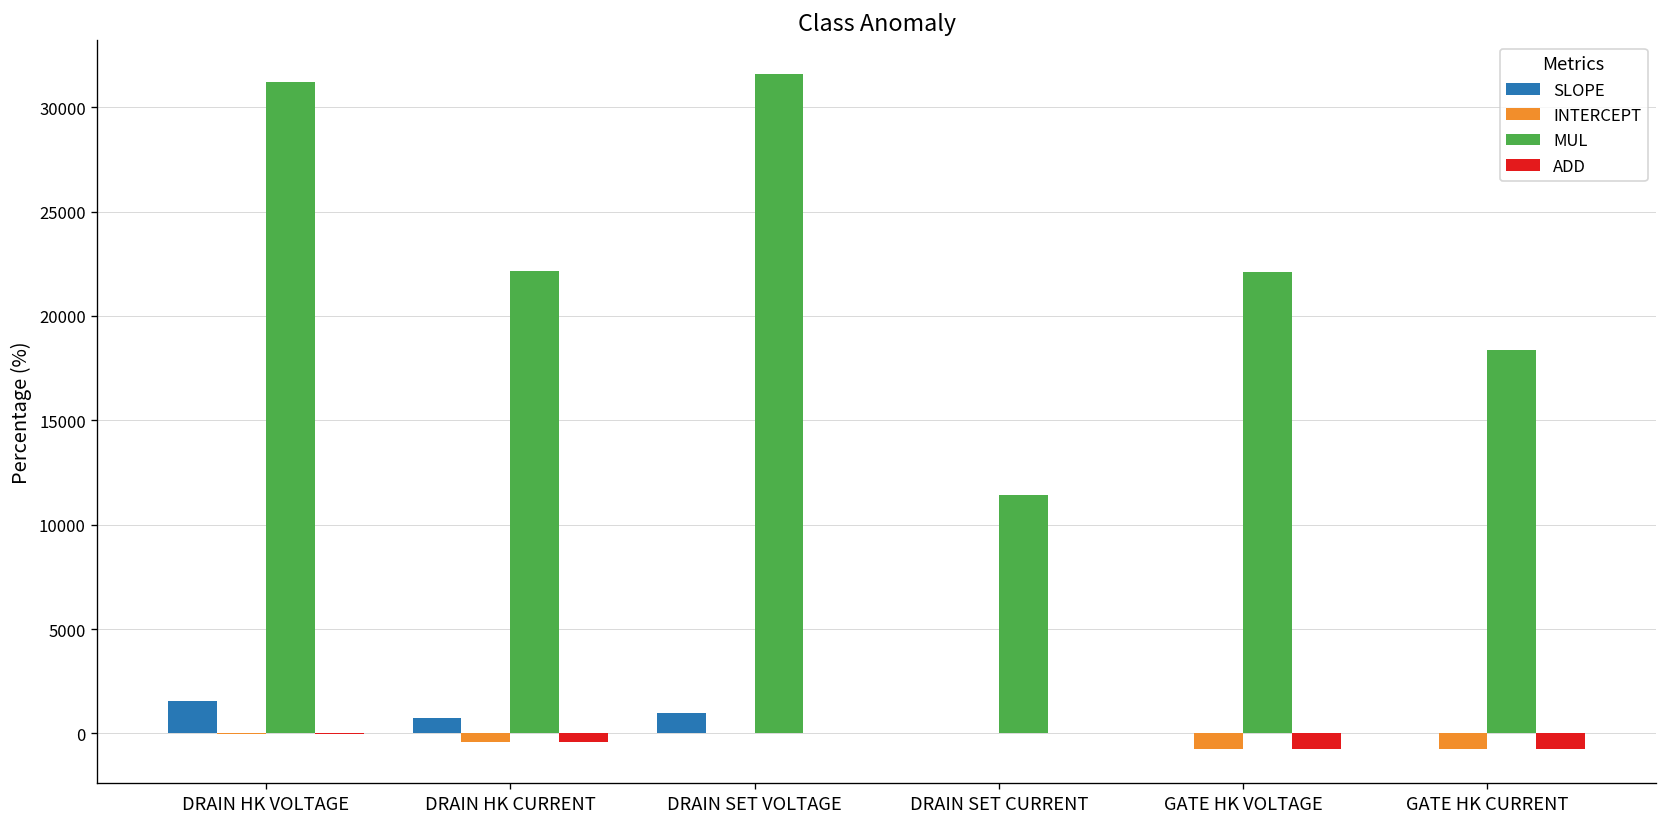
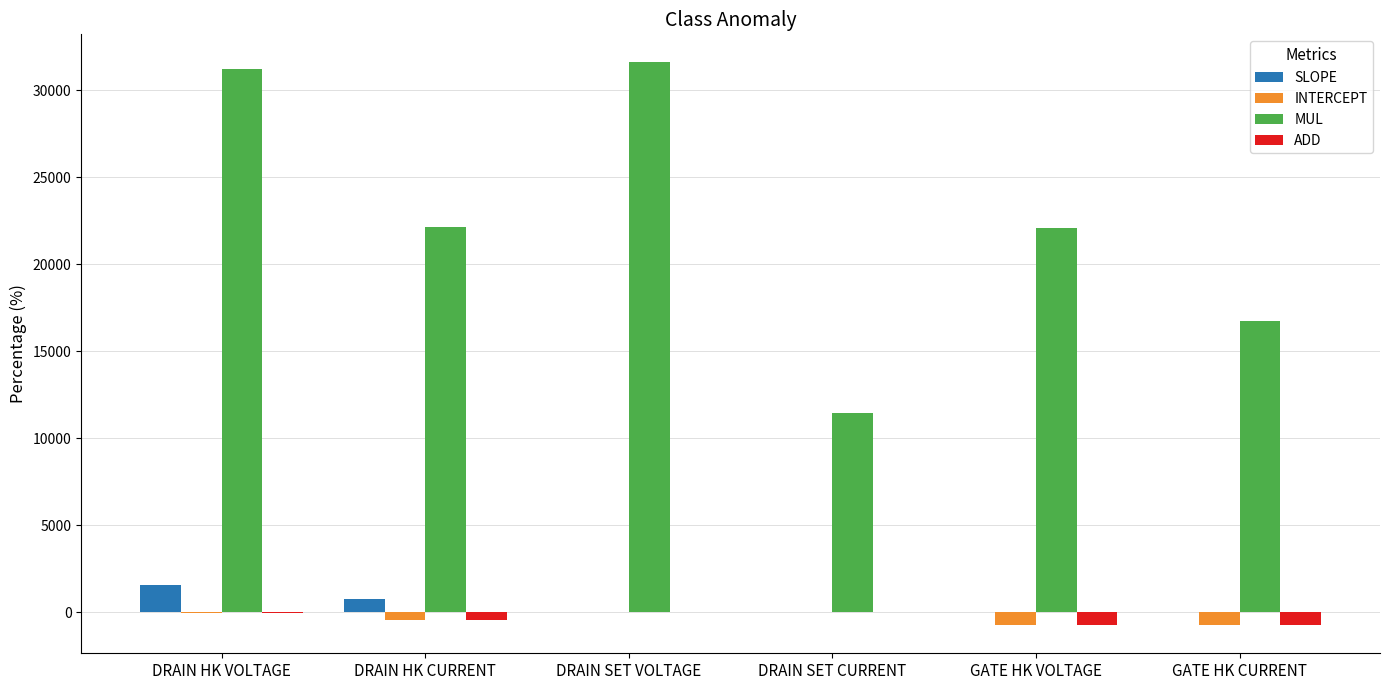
SLOPE, DRAIN SET VOLTAGE: 1000 -> 0
MUL, GATE HK CURRENT: 18400 -> 16700
